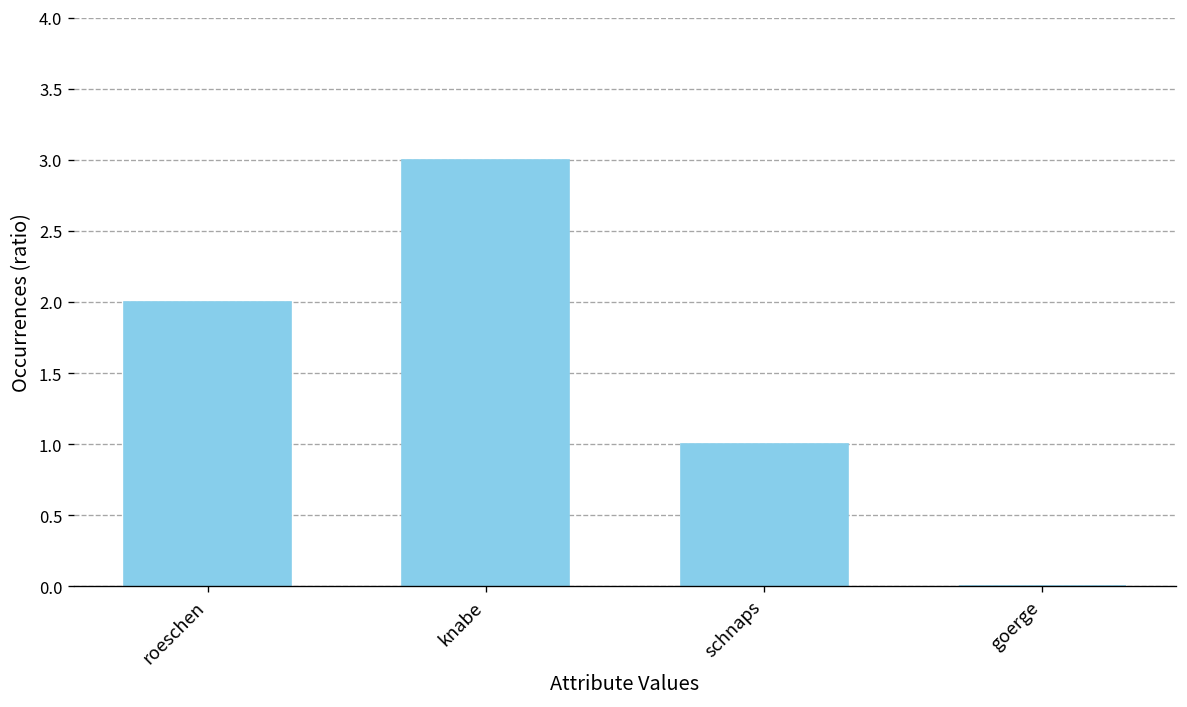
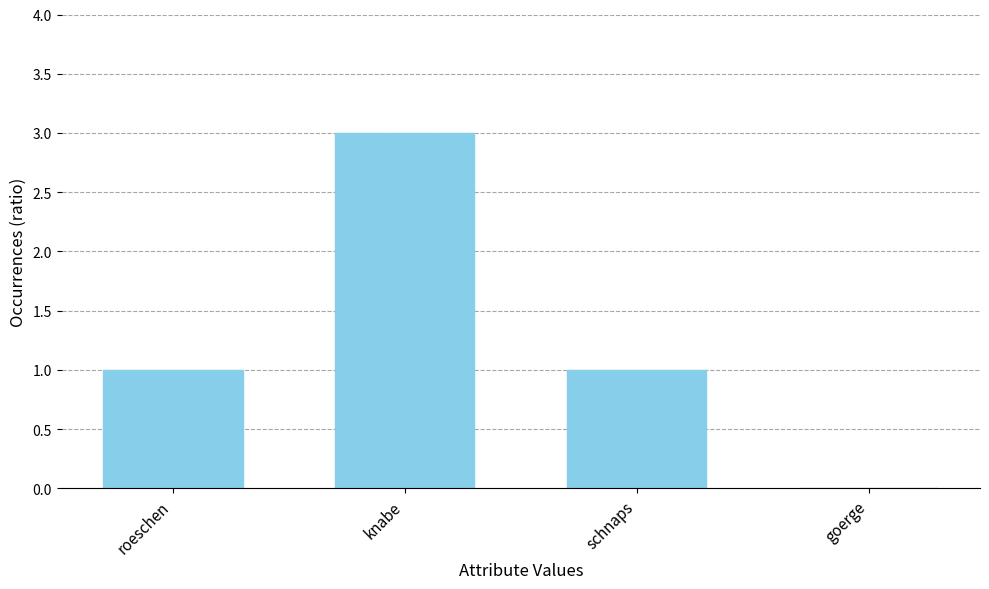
roeschen: 2 -> 1
